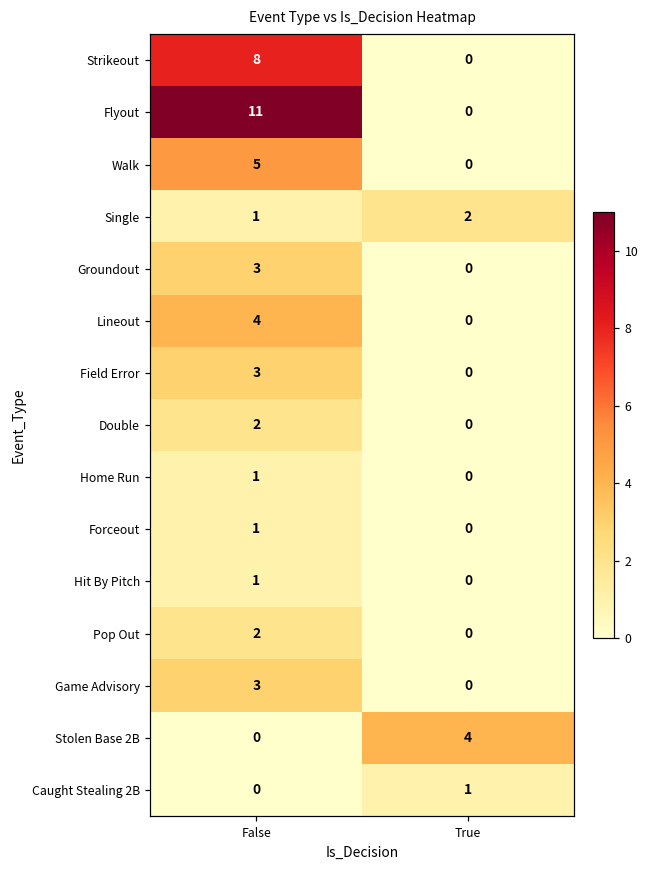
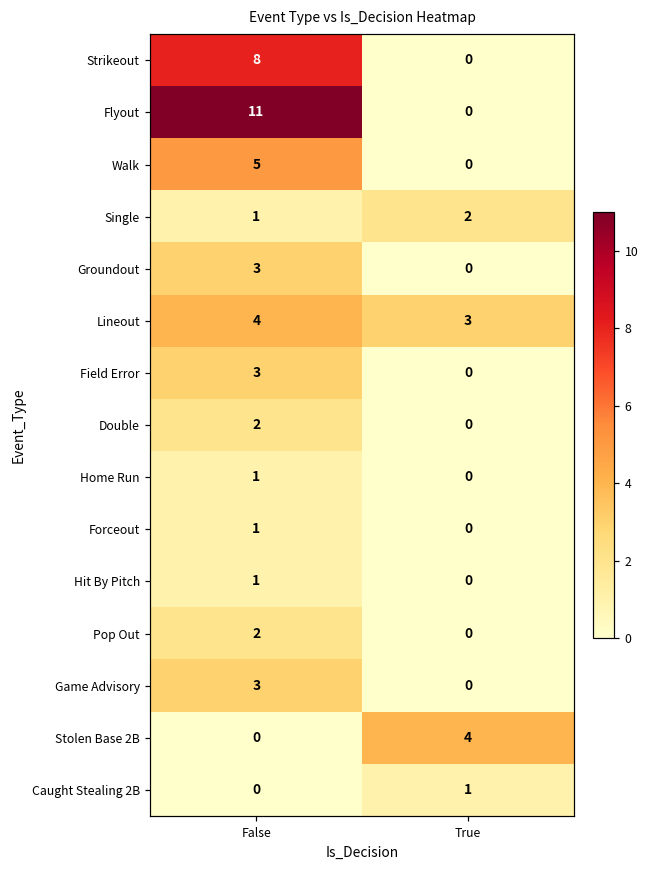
Lineout, True: 0 -> 3
